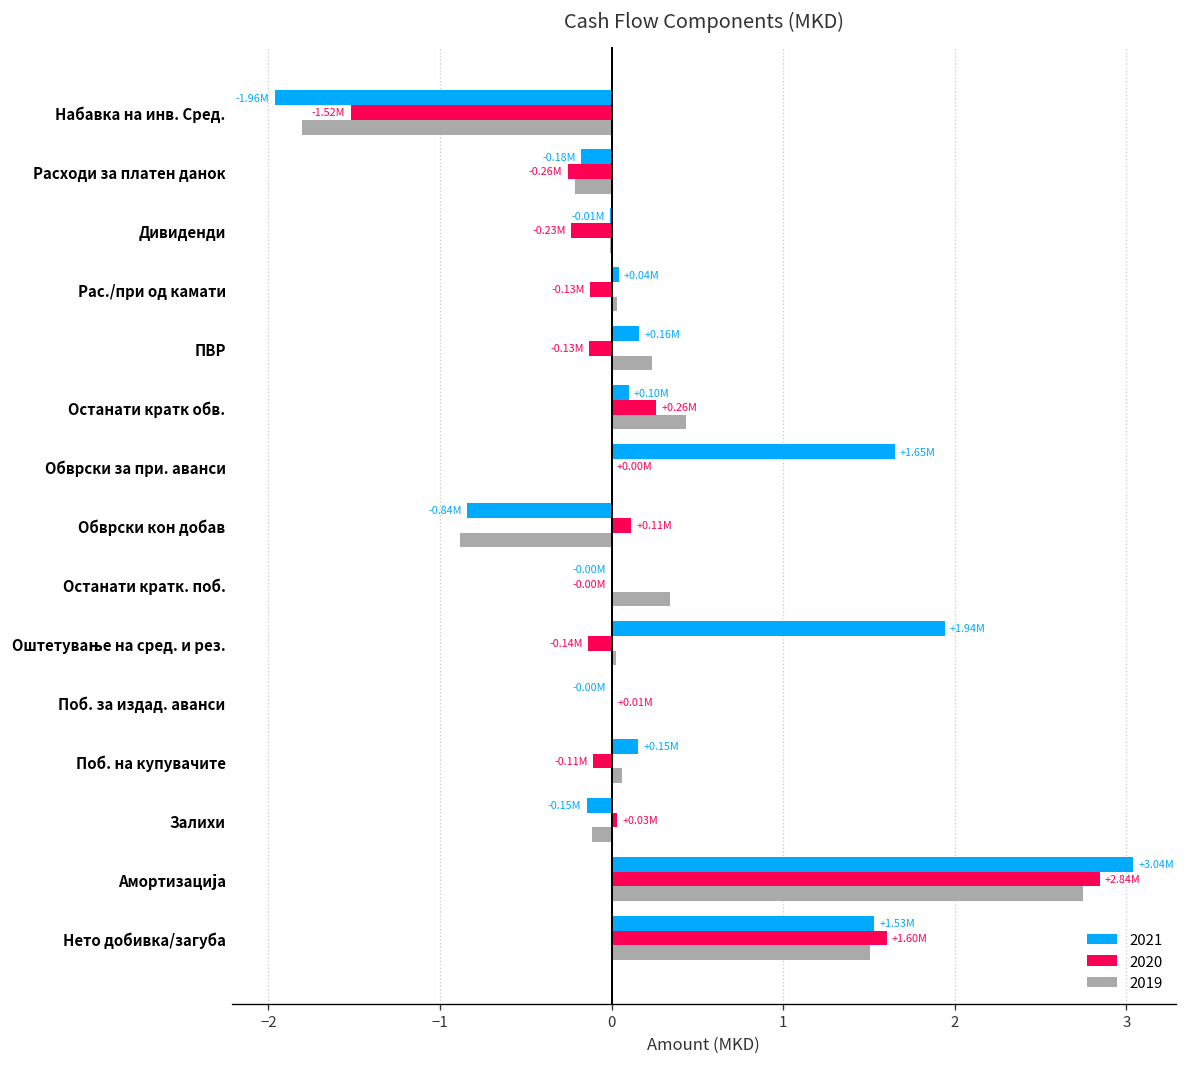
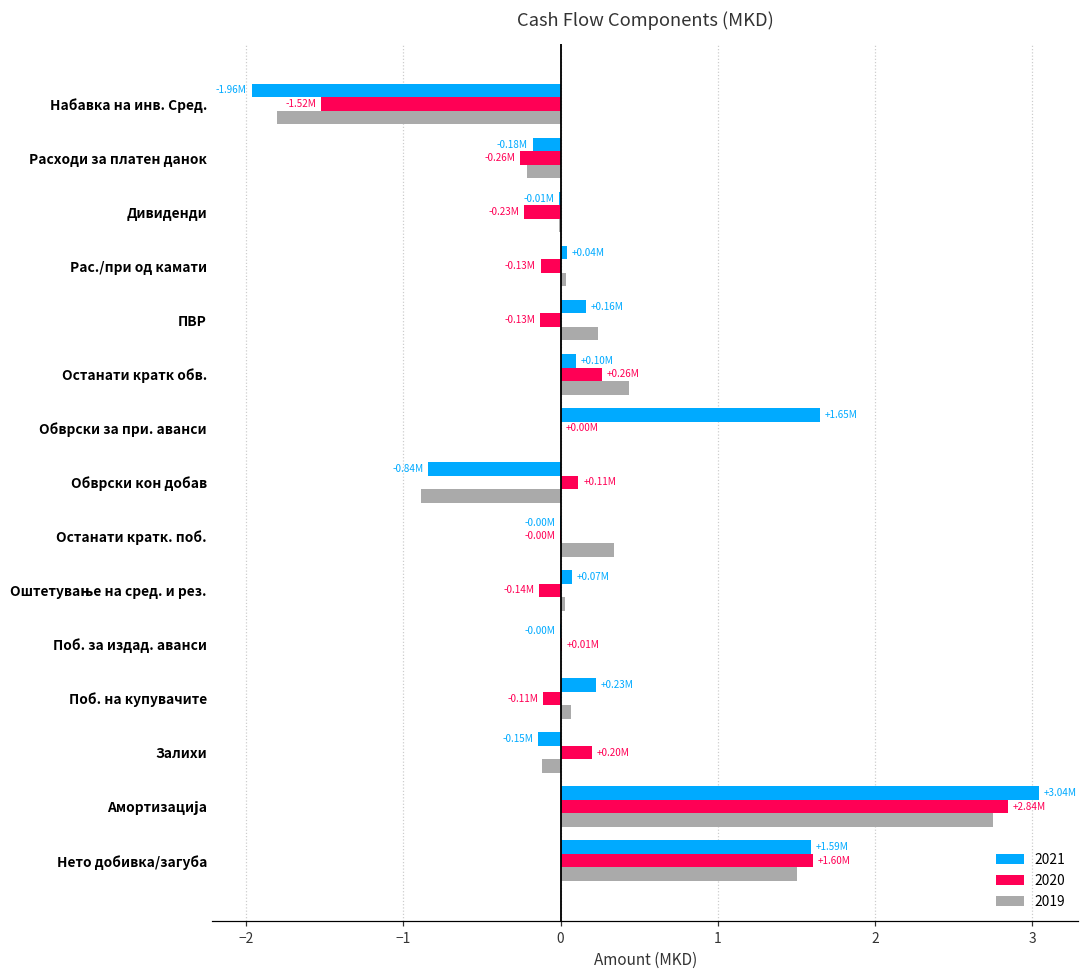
2021, Оштетување на сред. и рез.: +1.94M -> +0.07M
2021, Поб. на купувачите: +0.15M -> +0.23M
2020, Залихи: +0.03M -> +0.20M
2021, Нето добивка/загуба: +1.53M -> +1.59M
